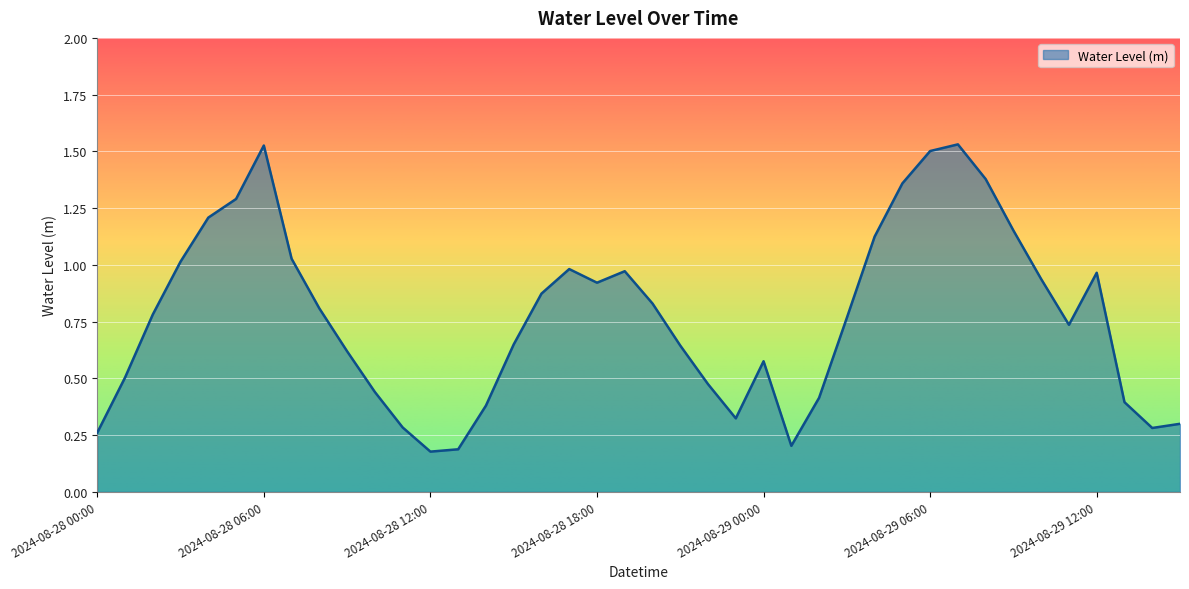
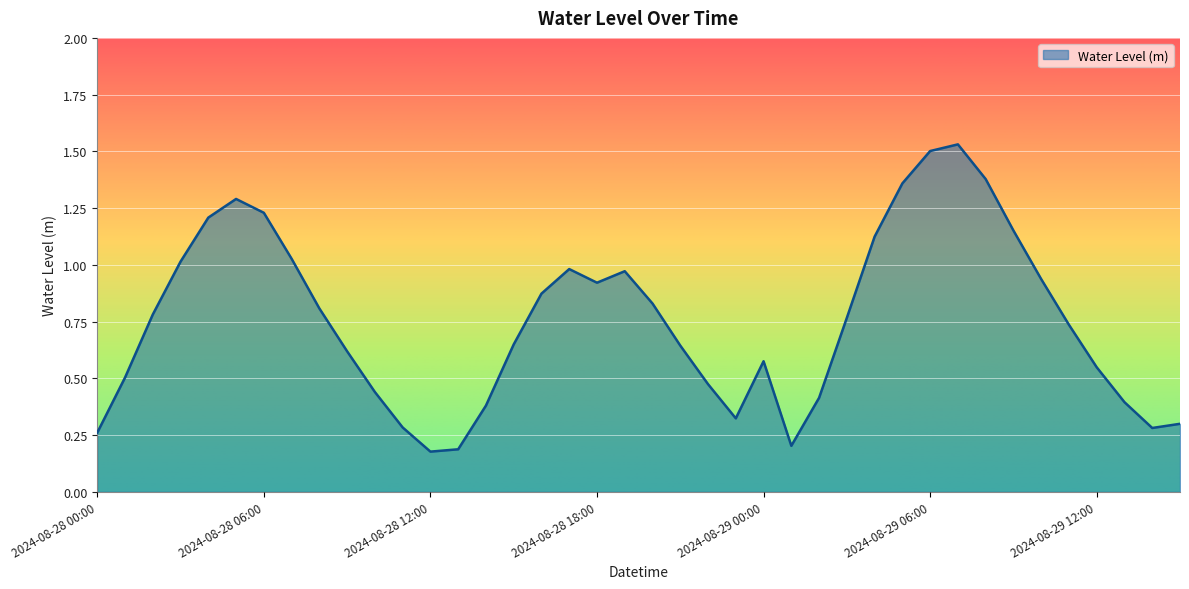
2024-08-28 06:00: 1.53 -> 1.23
2024-08-29 12:00: 0.97 -> 0.55
